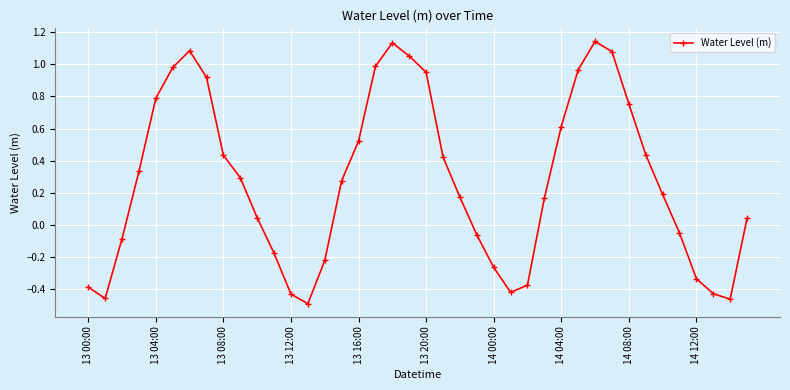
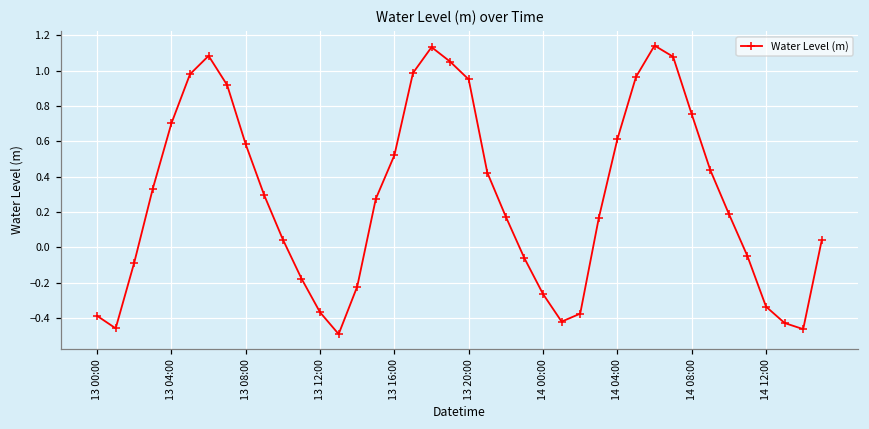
13 04:00: 0.79 -> 0.70
13 08:00: 0.43 -> 0.58
13 12:00: -0.43 -> -0.37
